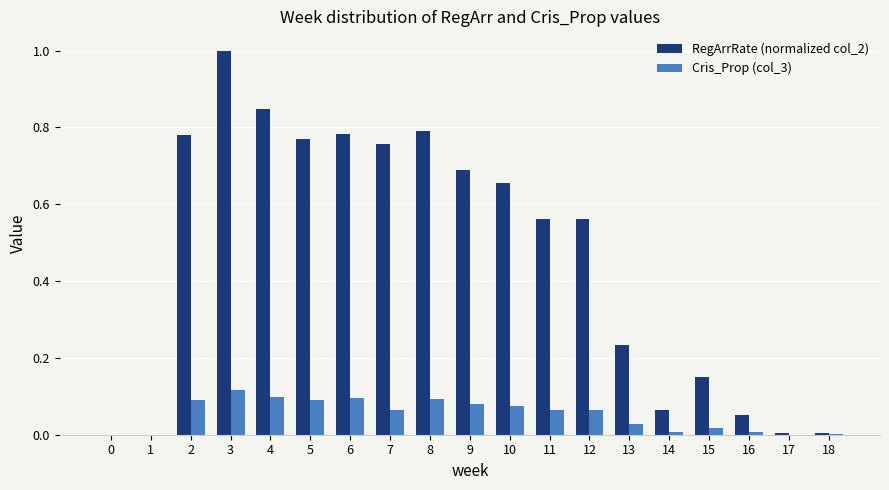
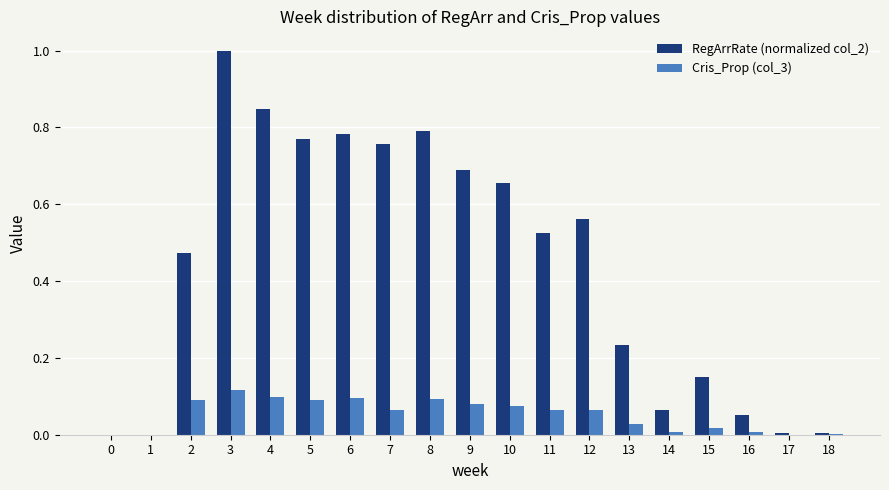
RegArrRate (normalized col_2), 2: 0.78 -> 0.47
RegArrRate (normalized col_2), 11: 0.56 -> 0.53
